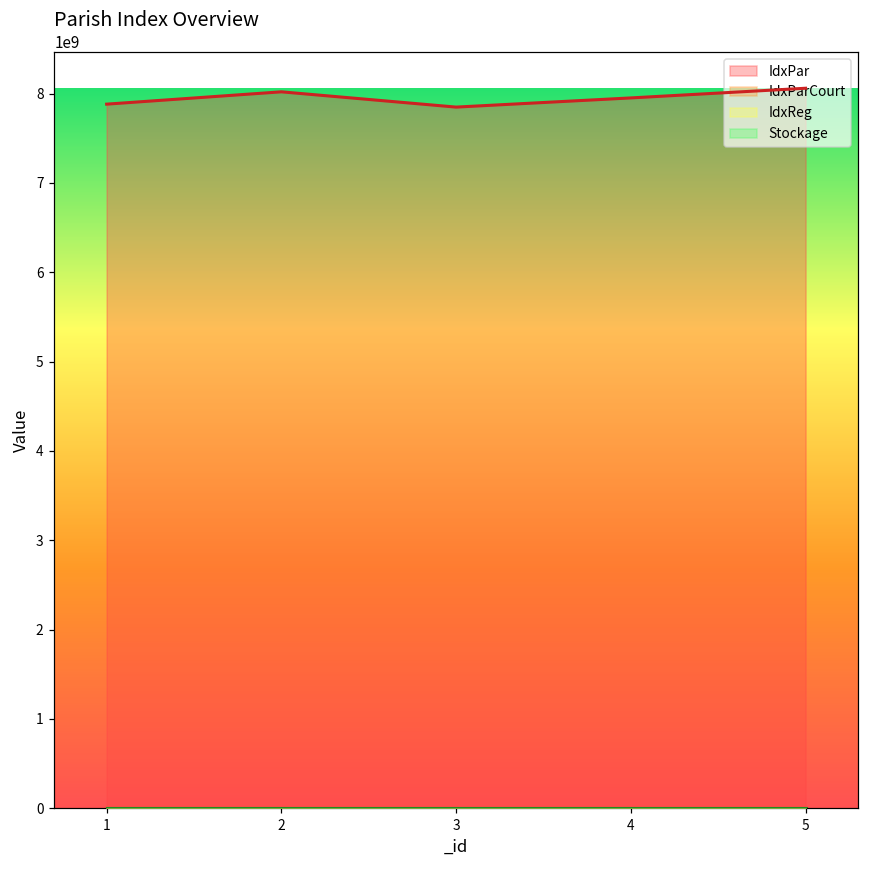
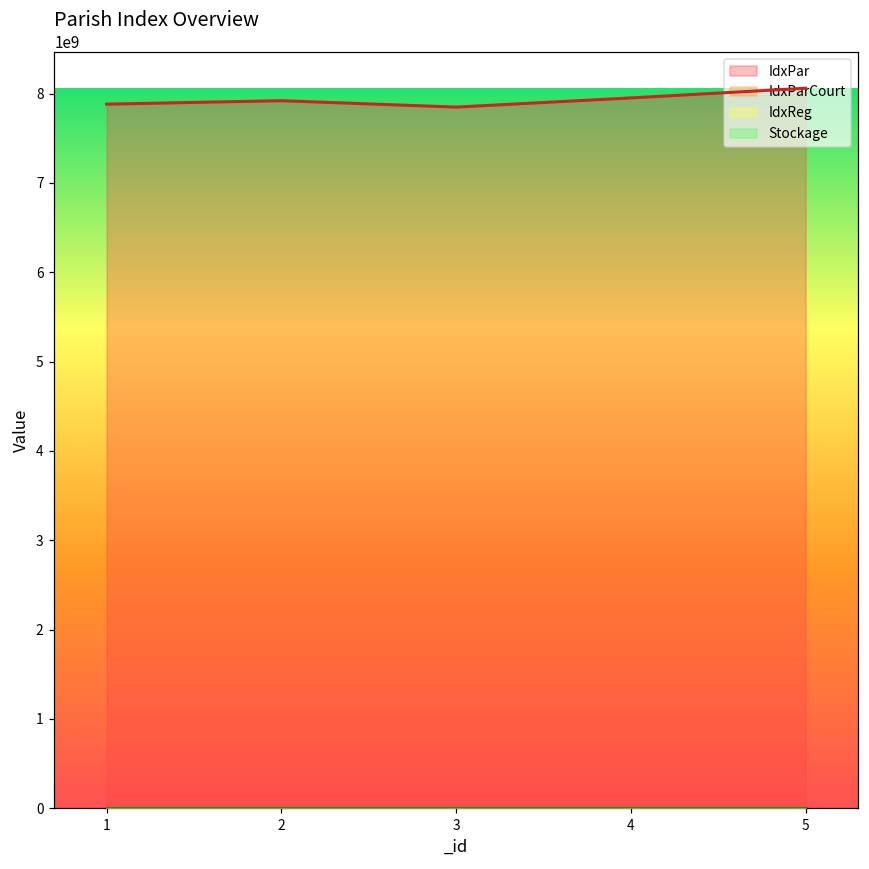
IdxPar, 2: 8000000000 -> 7900000000
